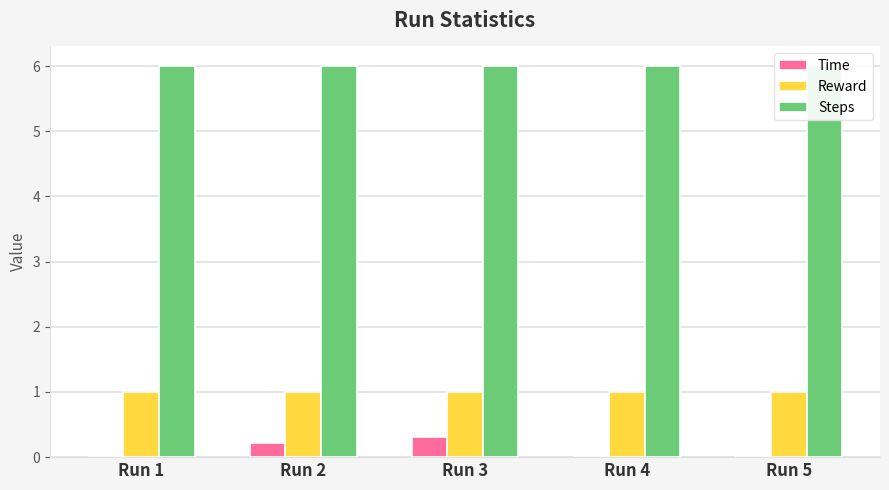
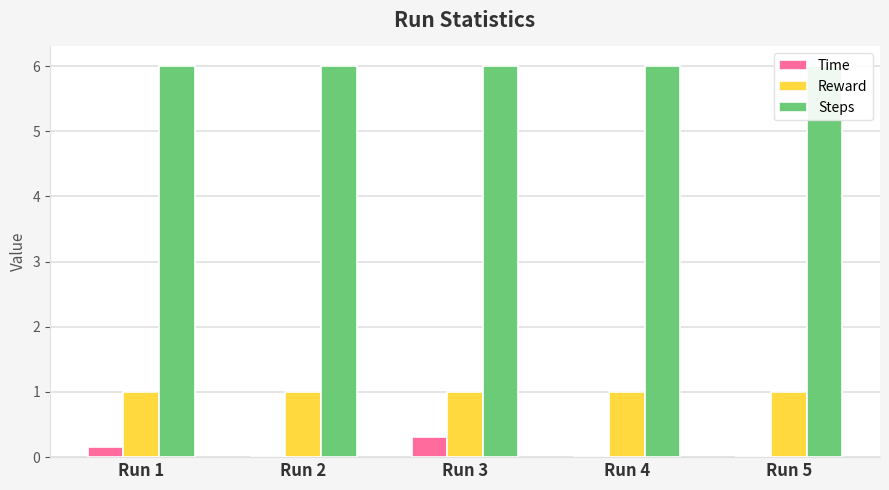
Time, Run 1: 0.0 -> 0.2
Time, Run 2: 0.2 -> 0.0
